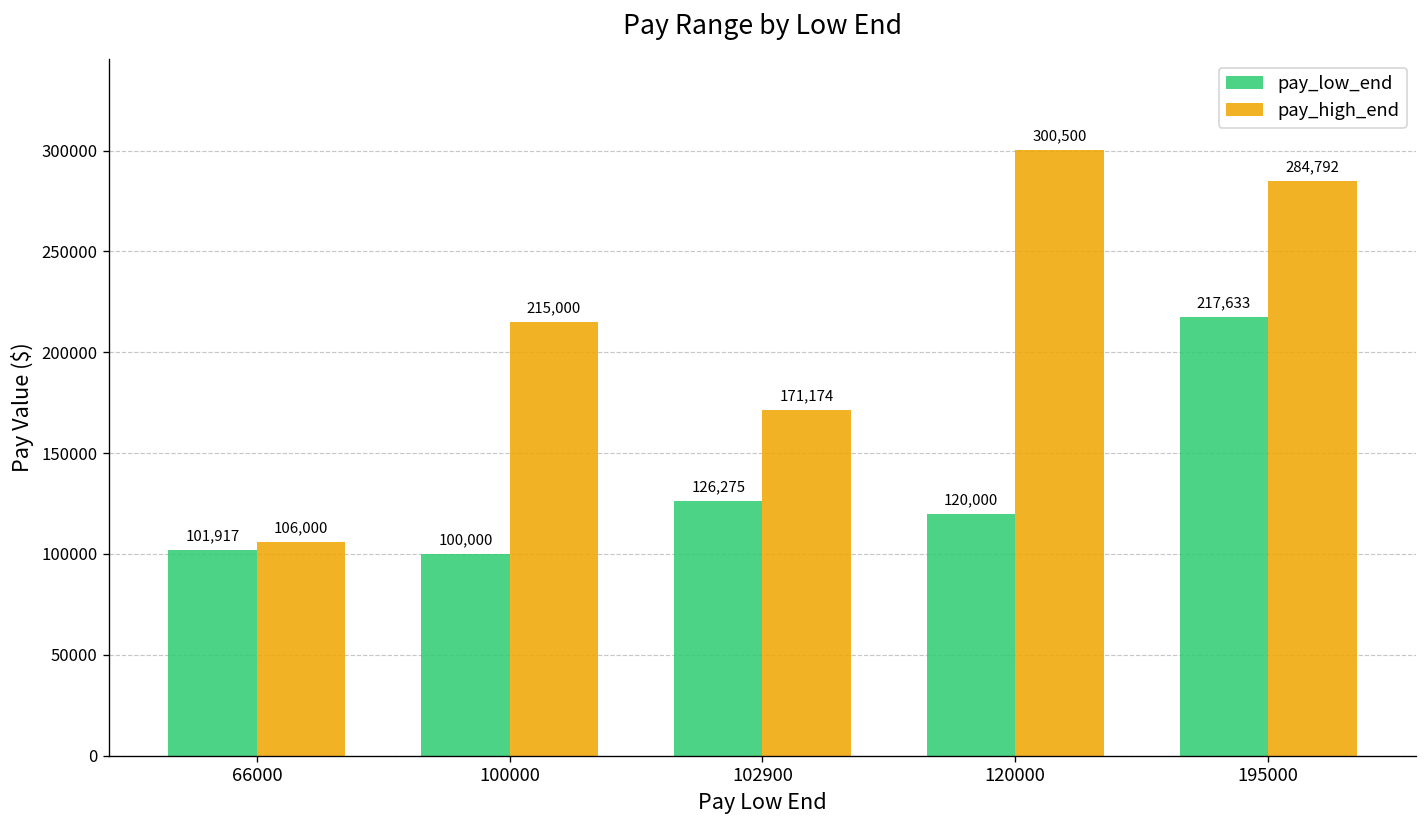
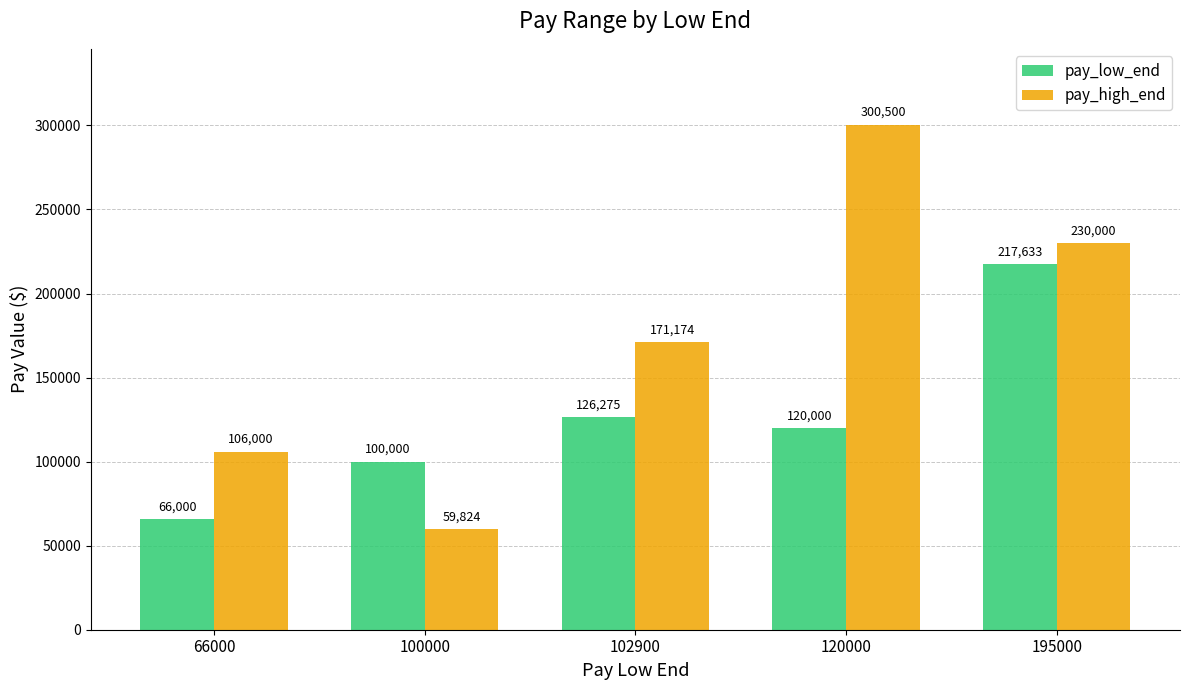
pay_low_end, 66000: 101,917 -> 66,000
pay_high_end, 100000: 215,000 -> 59,824
pay_high_end, 195000: 284,792 -> 230,000
